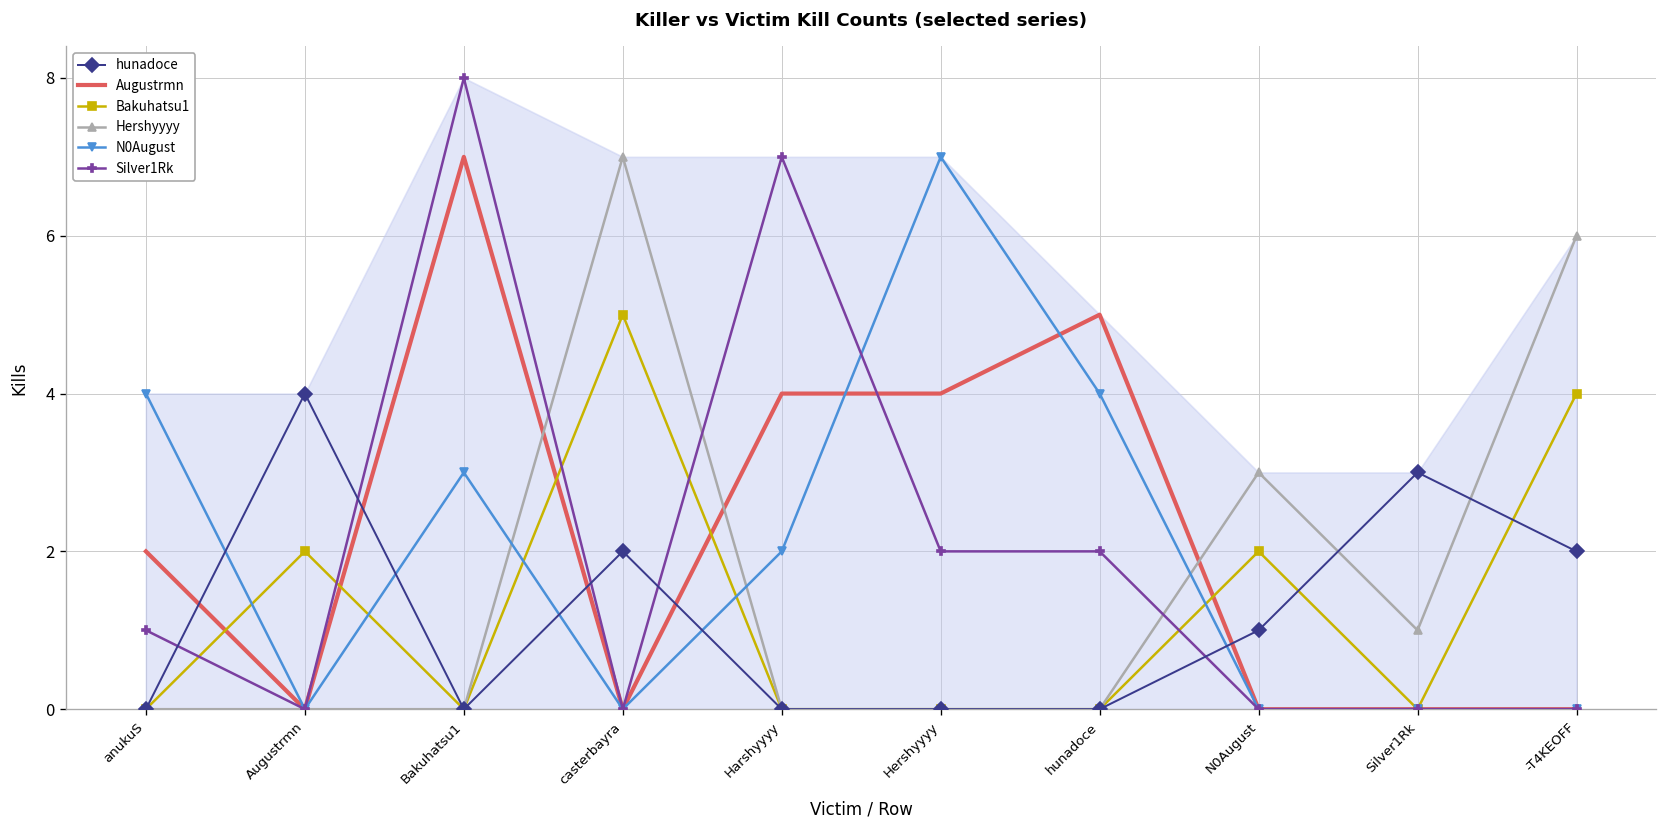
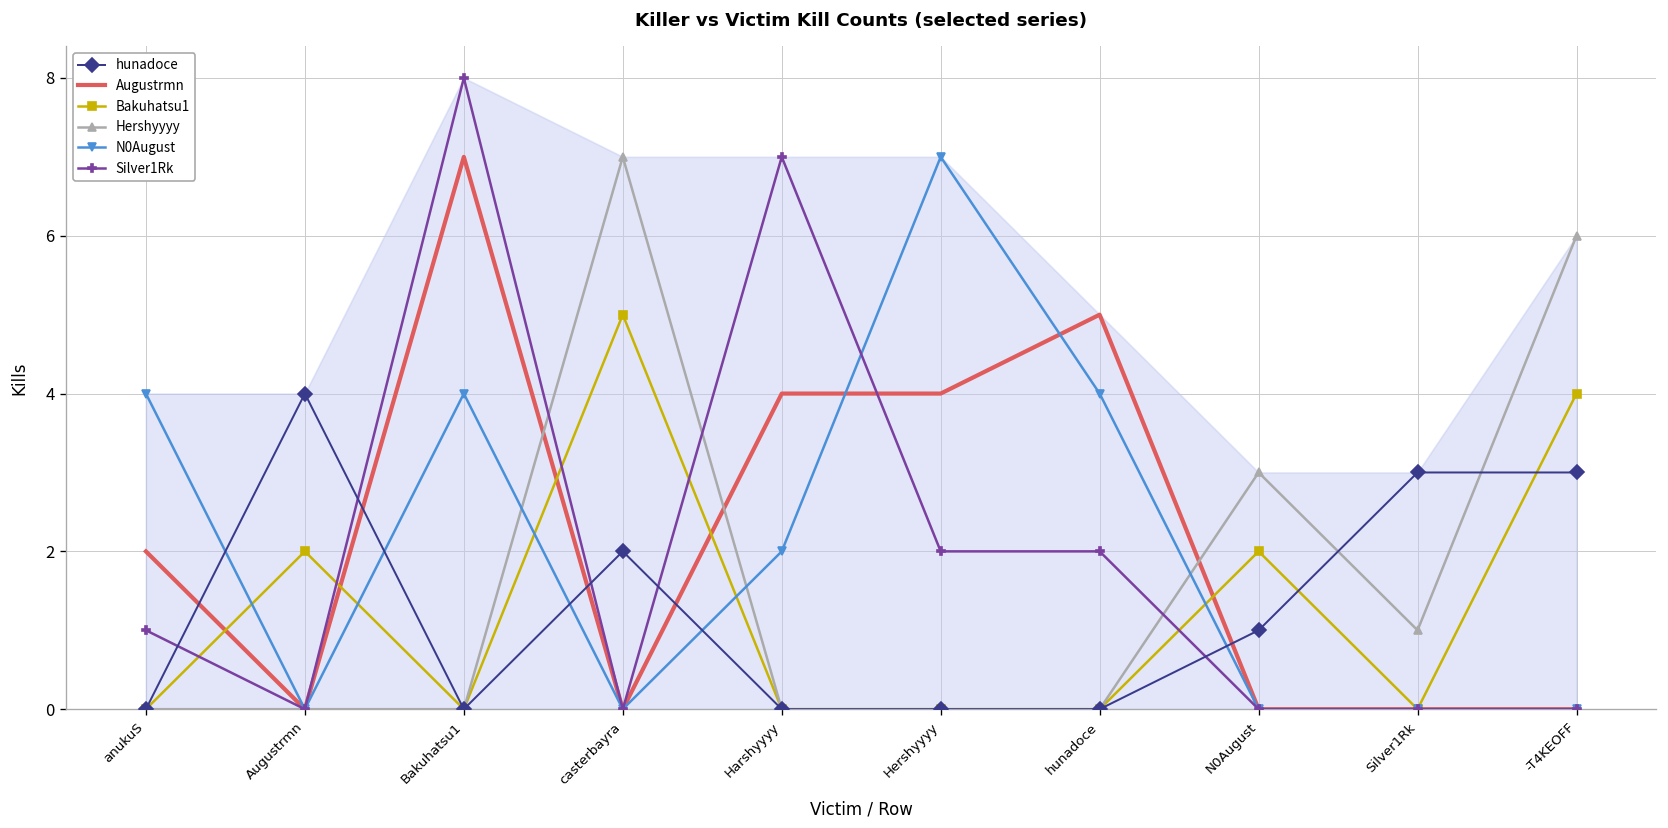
N0August, Bakuhatsu1: 3 -> 4
hunadoce, -T4KEOFF: 2 -> 3
